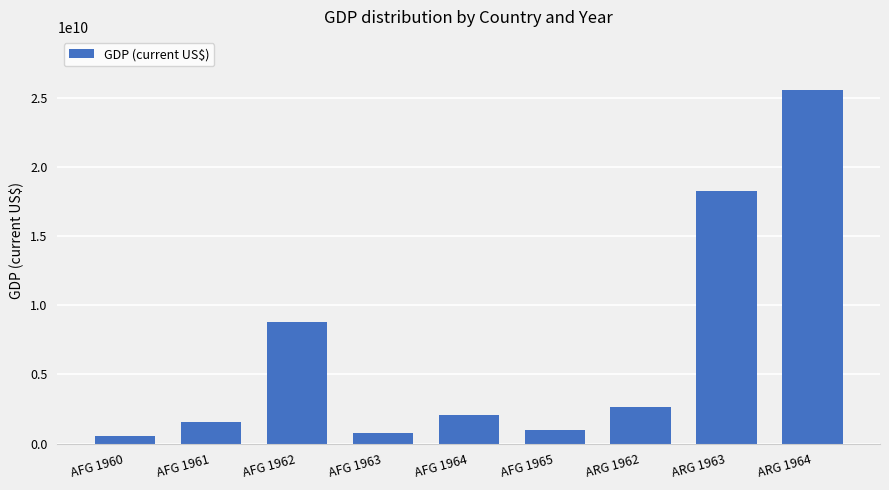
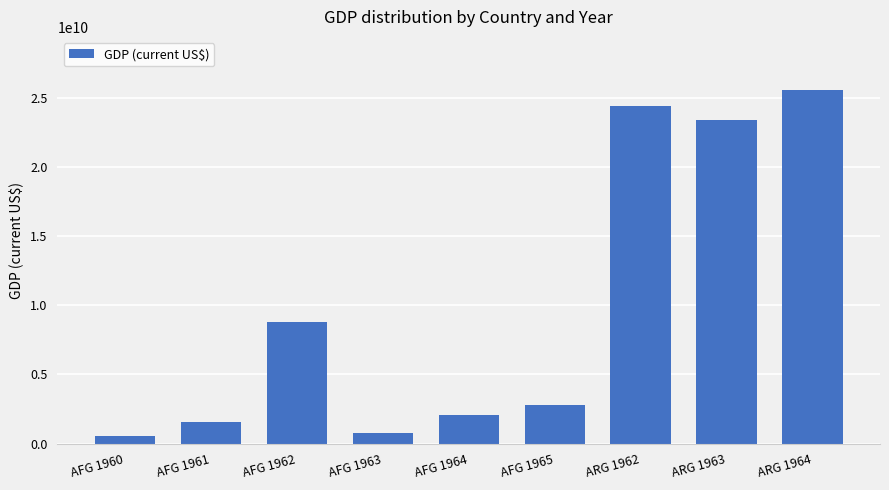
AFG 1965: 1000000000 -> 2800000000
ARG 1962: 2600000000 -> 24500000000
ARG 1963: 18300000000 -> 23500000000
